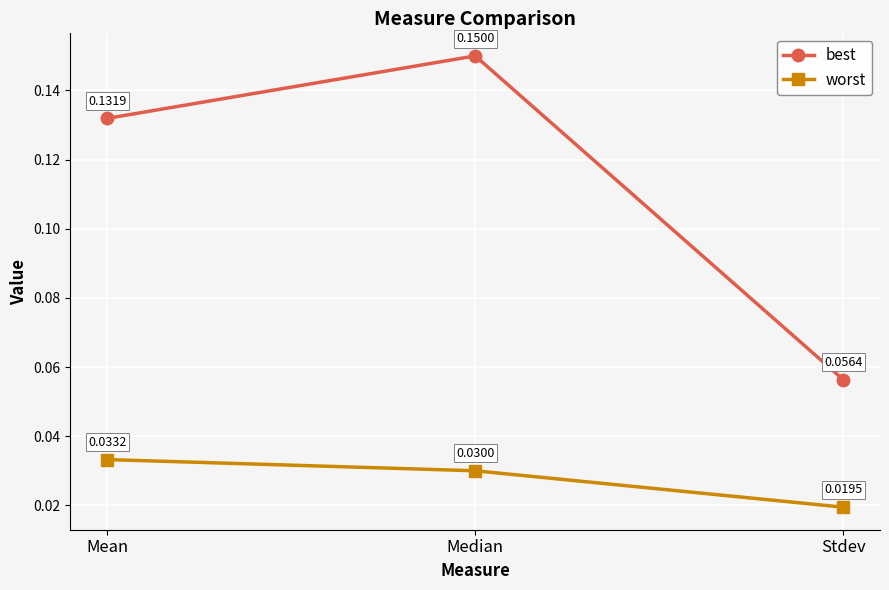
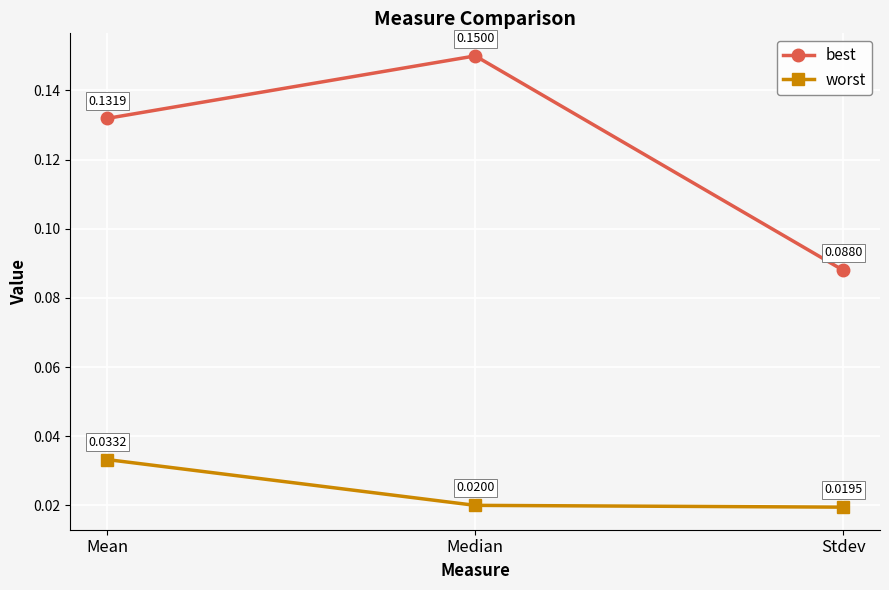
worst, Median: 0.0300 -> 0.0200
best, Stdev: 0.0564 -> 0.0880
